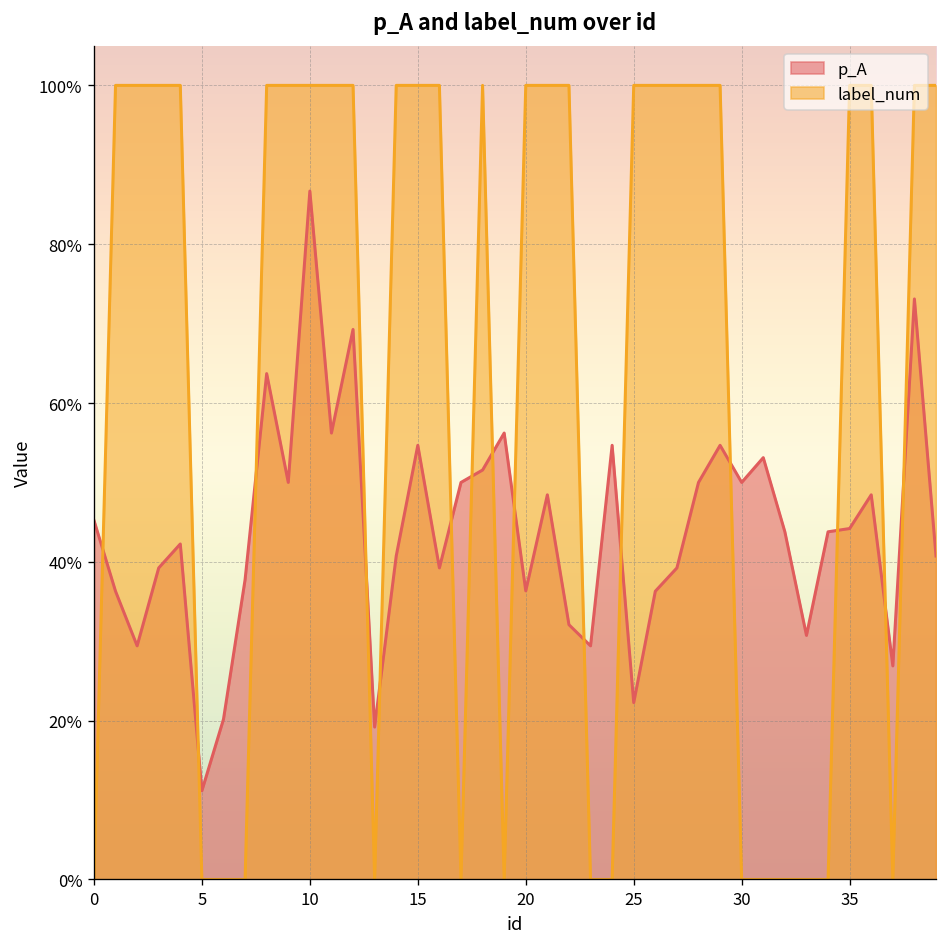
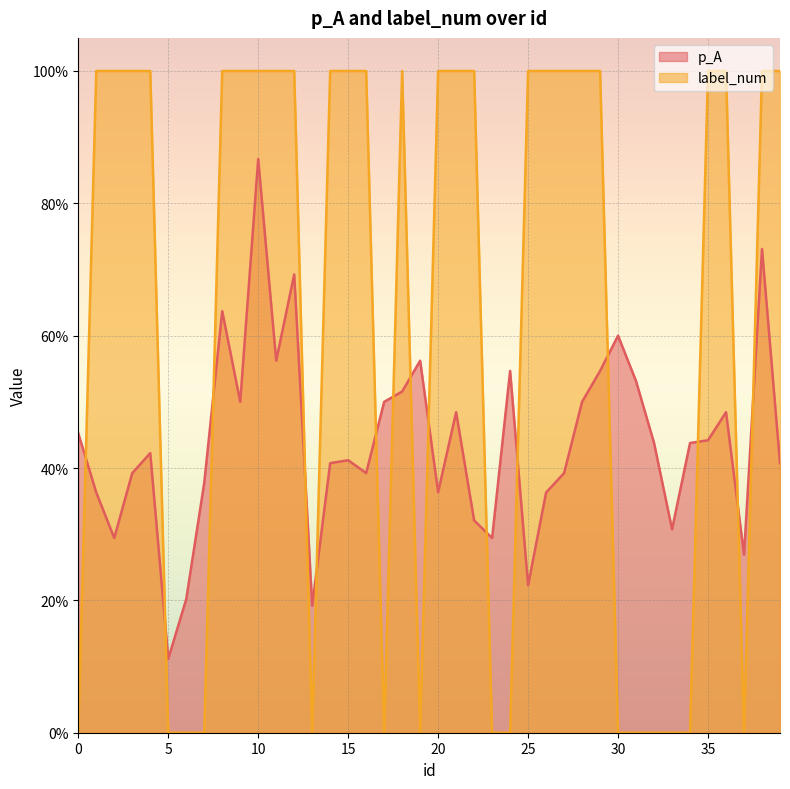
p_A, 15: 55% -> 41%
p_A, 30: 50% -> 60%
